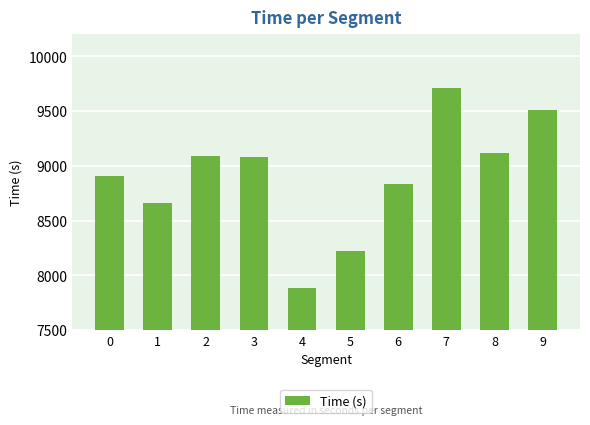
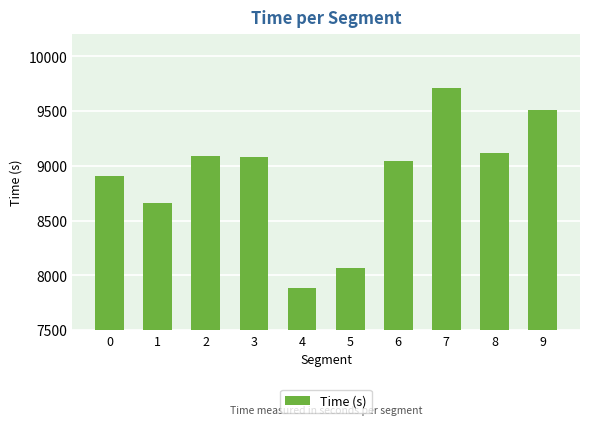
5: 8220 -> 8070
6: 8830 -> 9040
